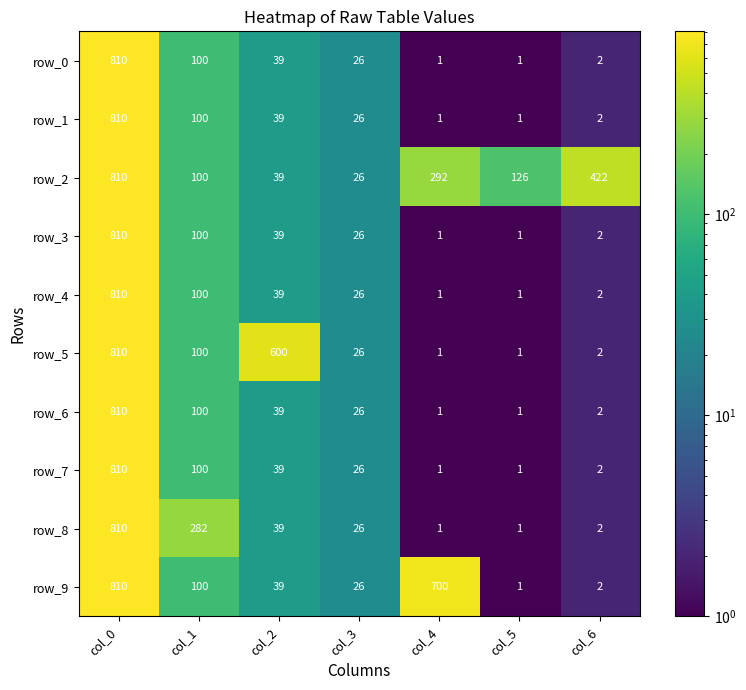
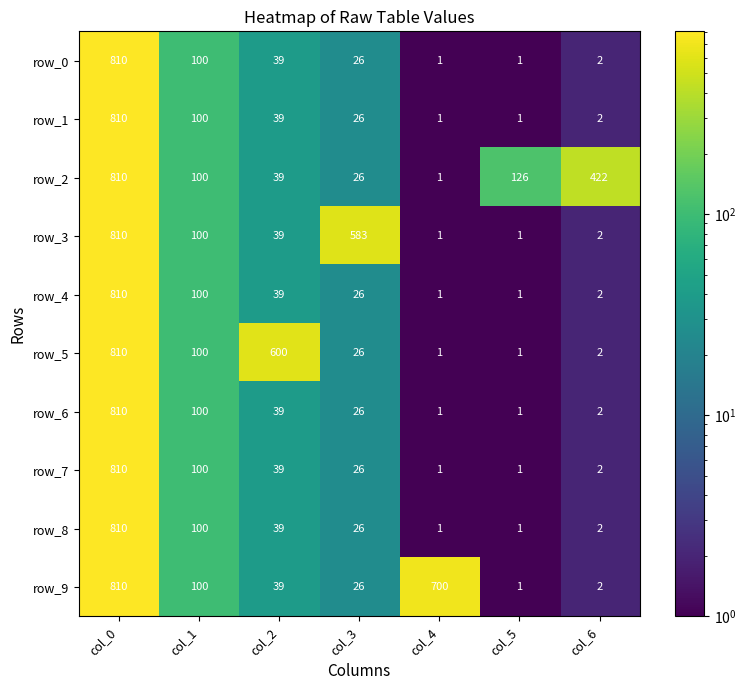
row_2, col_4: 292 -> 1
row_3, col_3: 26 -> 583
row_8, col_1: 282 -> 100
